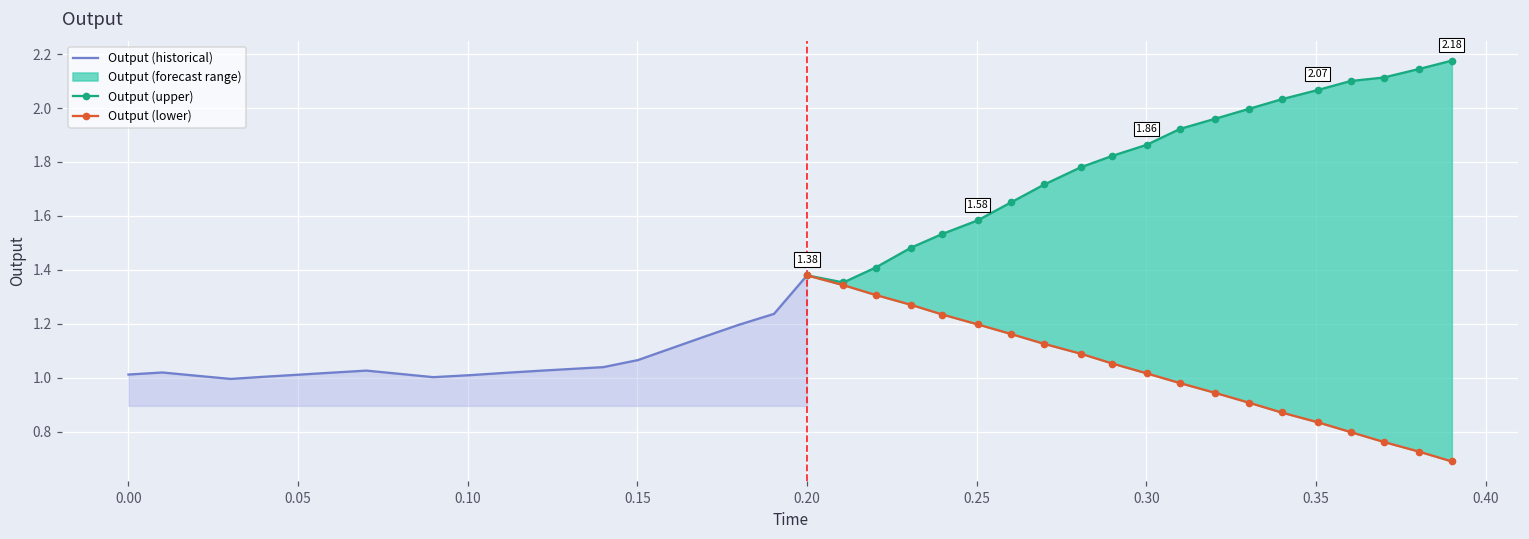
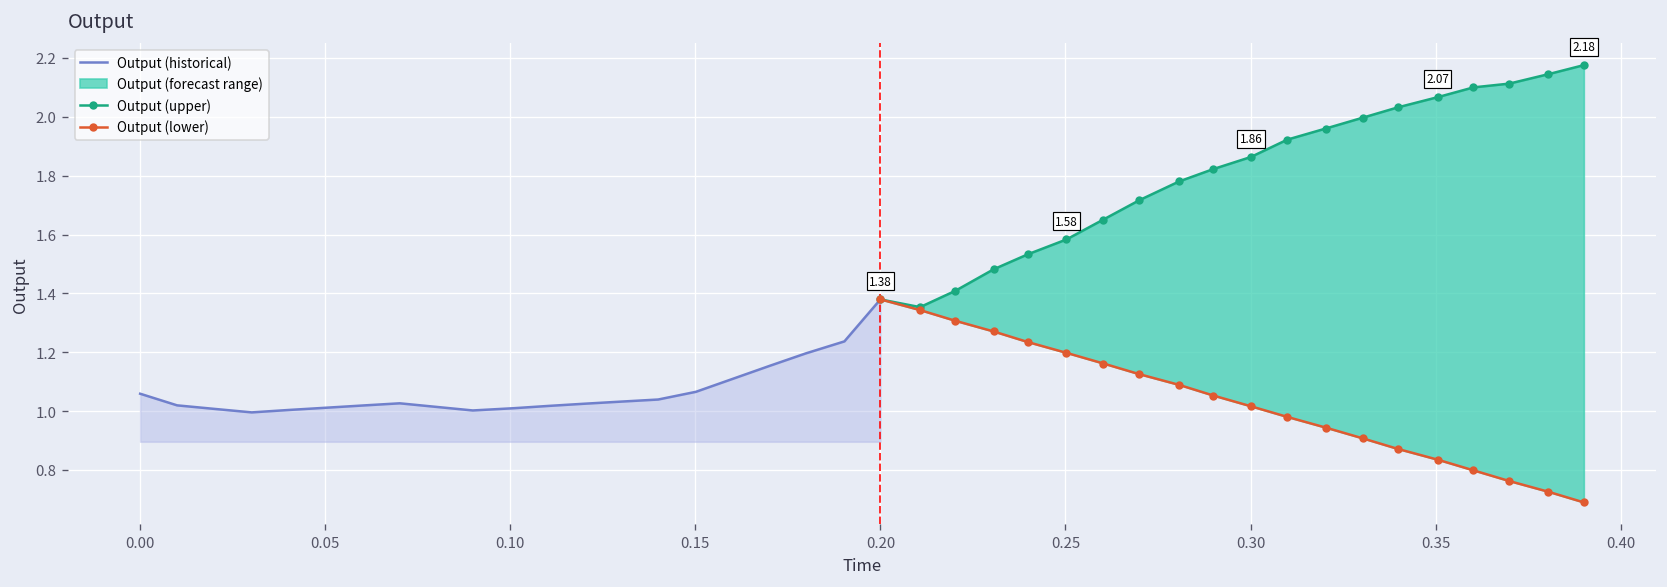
Output (historical), 0.00: 1.01 -> 1.06
